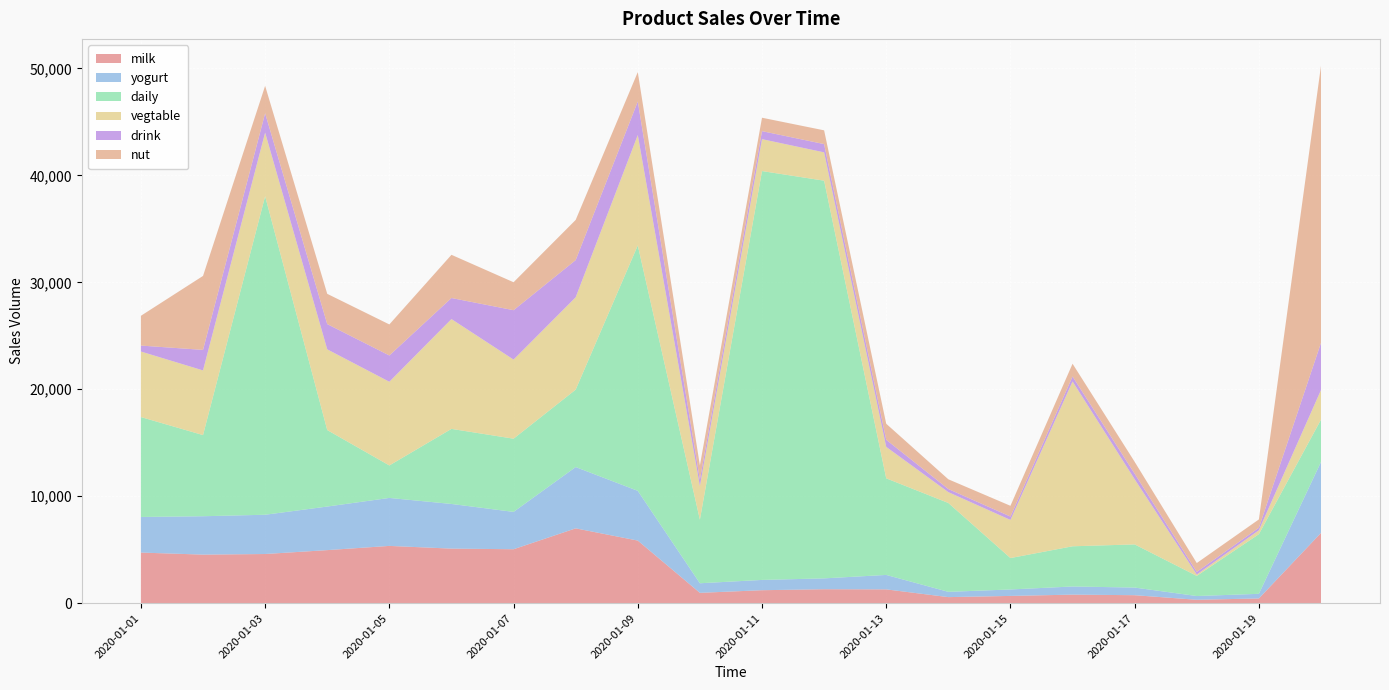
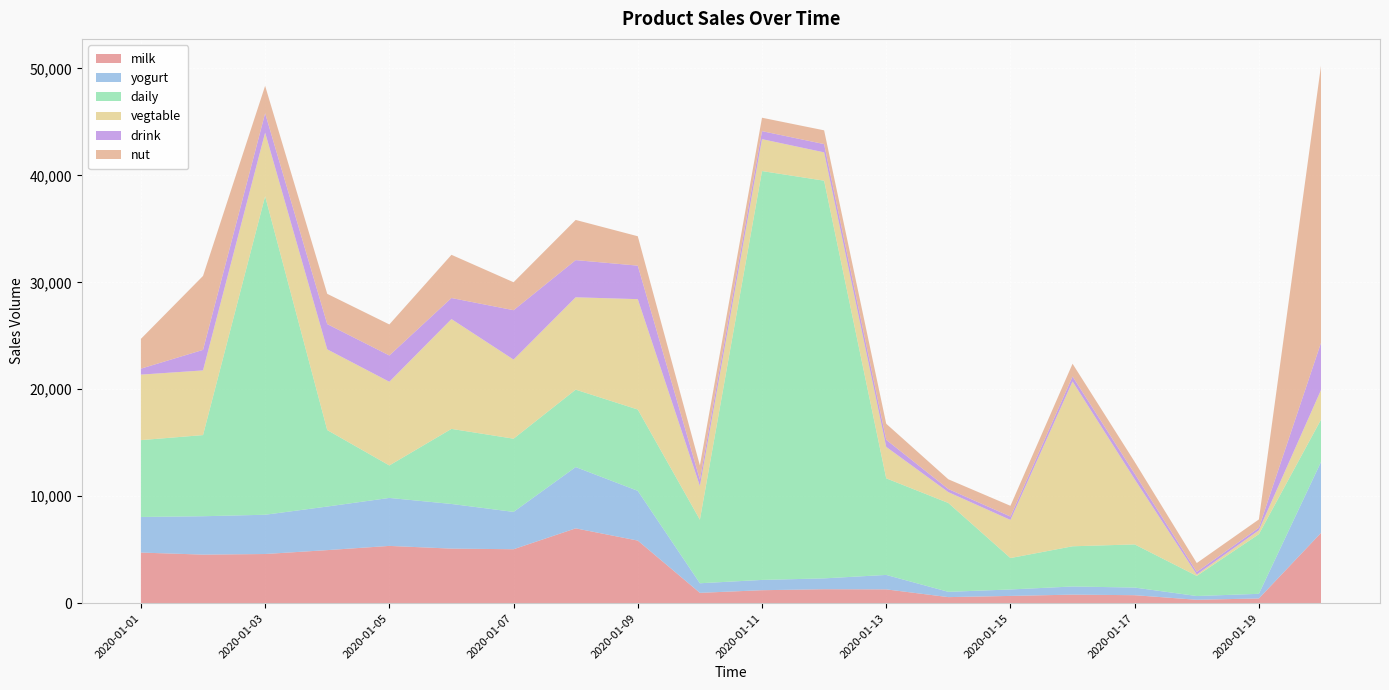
daily, 2020-01-01: 9,300 -> 7,200
daily, 2020-01-09: 22,900 -> 7,600
